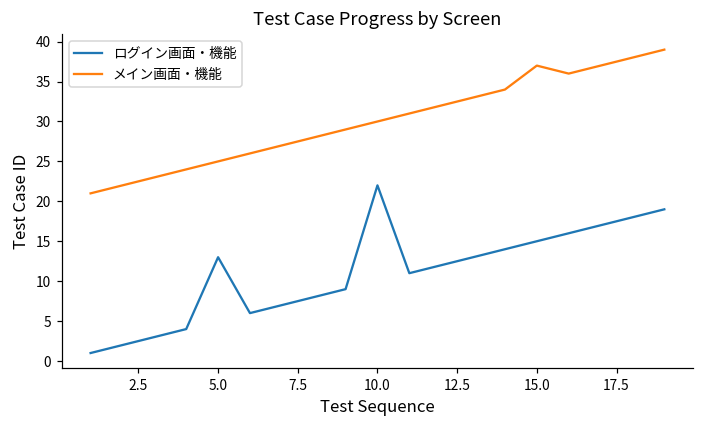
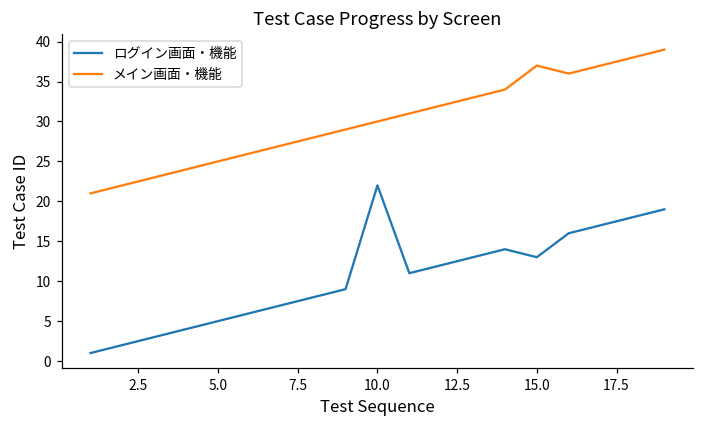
ログイン画面・機能, 5.0: 13 -> 5
ログイン画面・機能, 15.0: 15 -> 13
